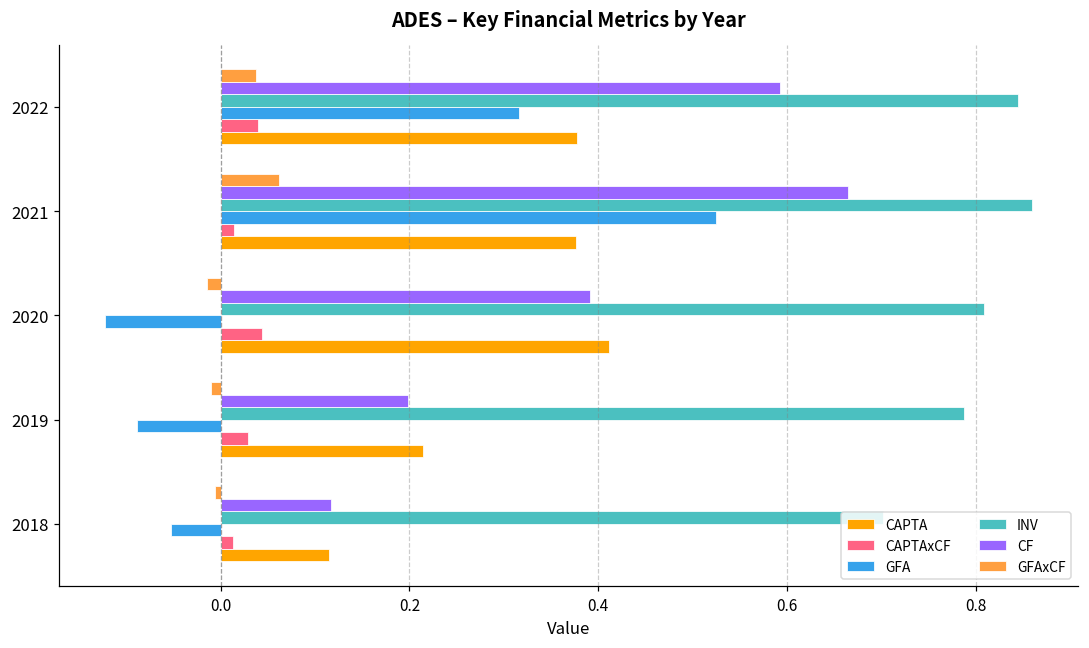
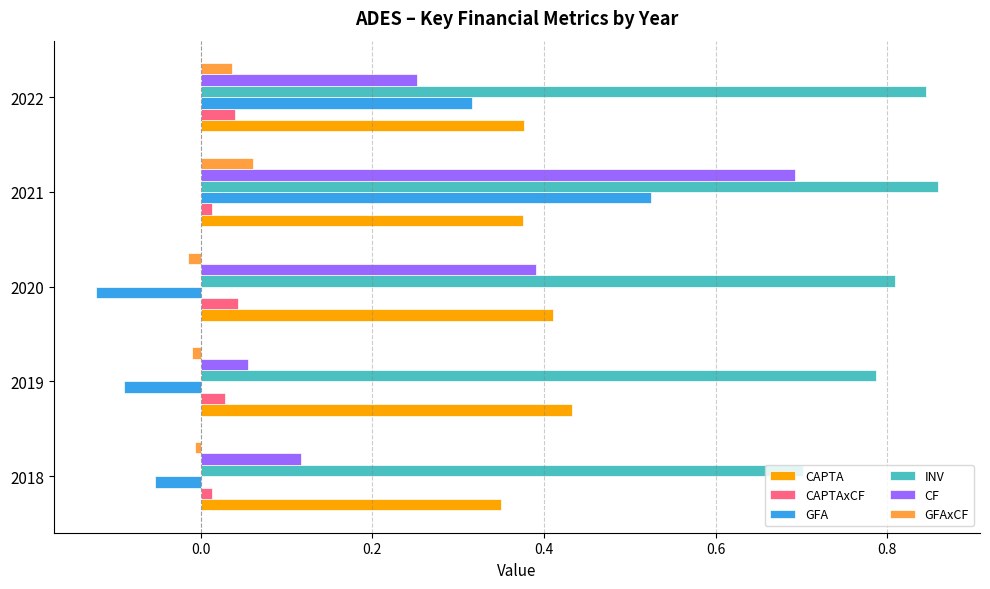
CF, 2022: 0.59 -> 0.25
CF, 2021: 0.66 -> 0.69
CF, 2019: 0.20 -> 0.06
CAPTA, 2019: 0.21 -> 0.43
CAPTA, 2018: 0.12 -> 0.35
